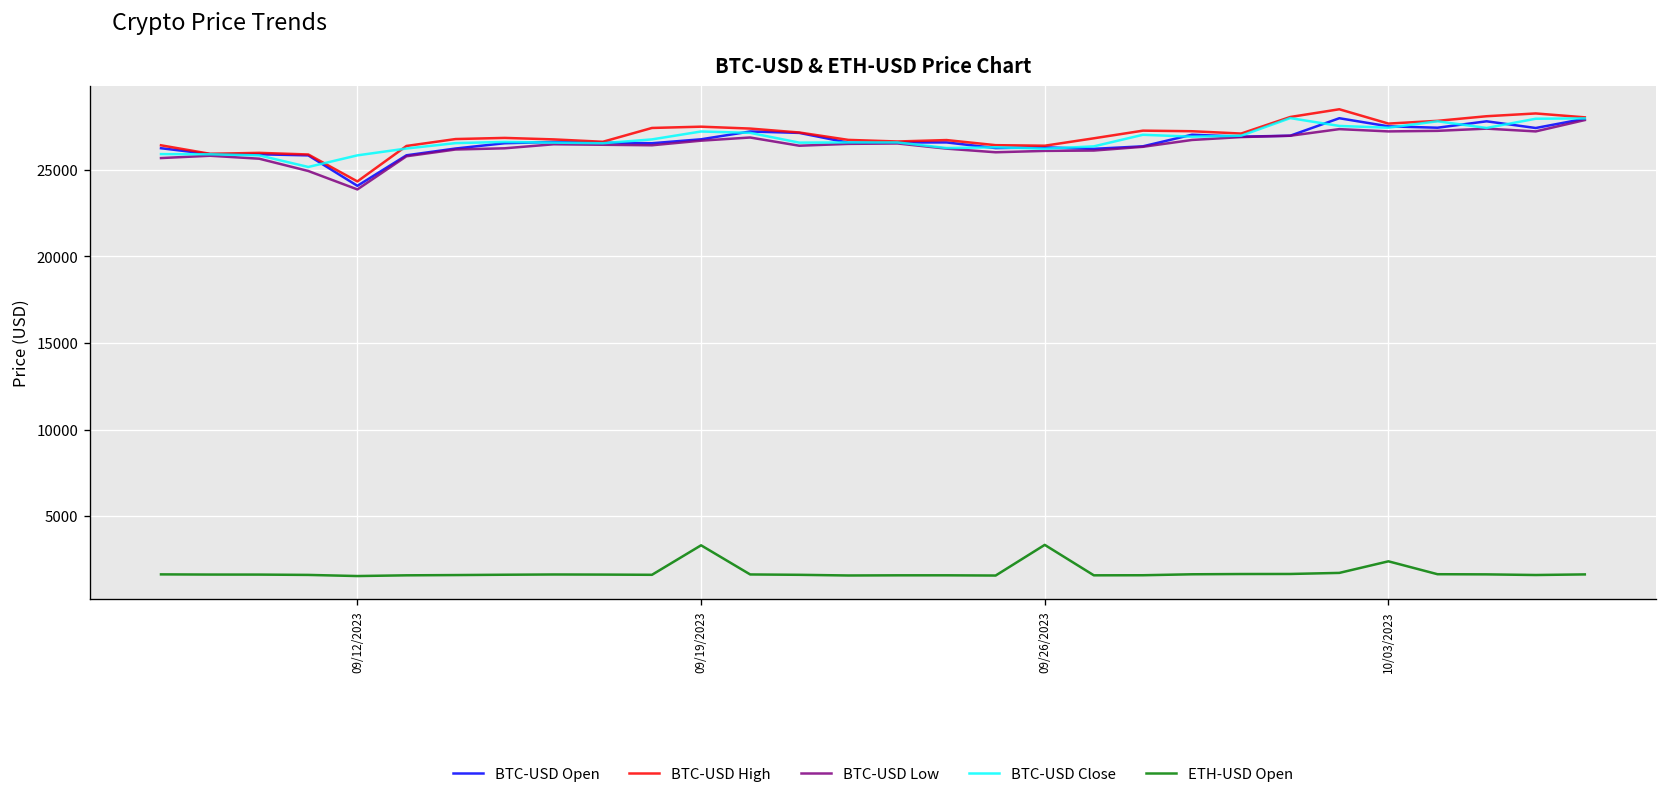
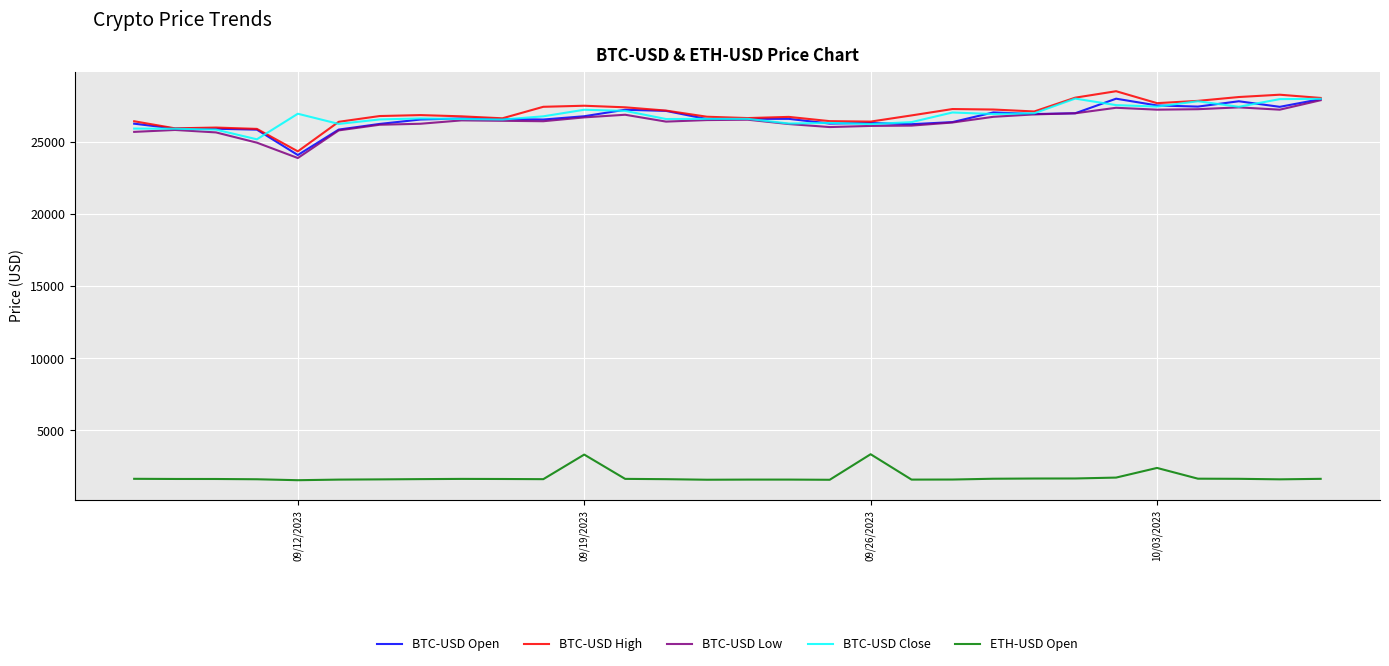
BTC-USD Close, 09/12/2023: 25800 -> 26900
